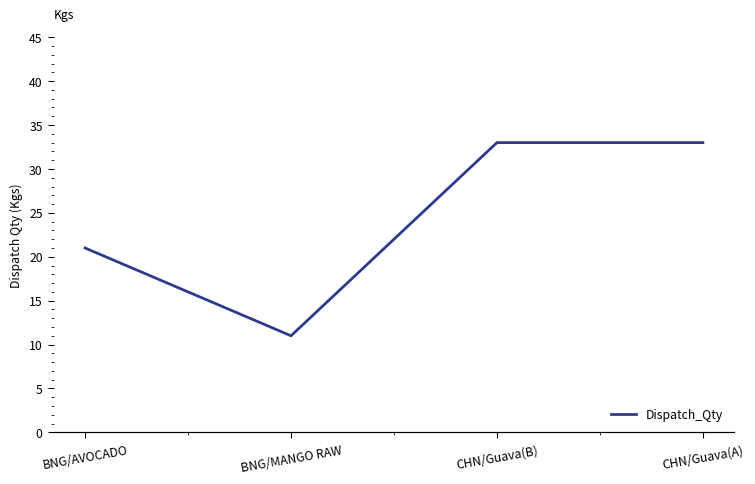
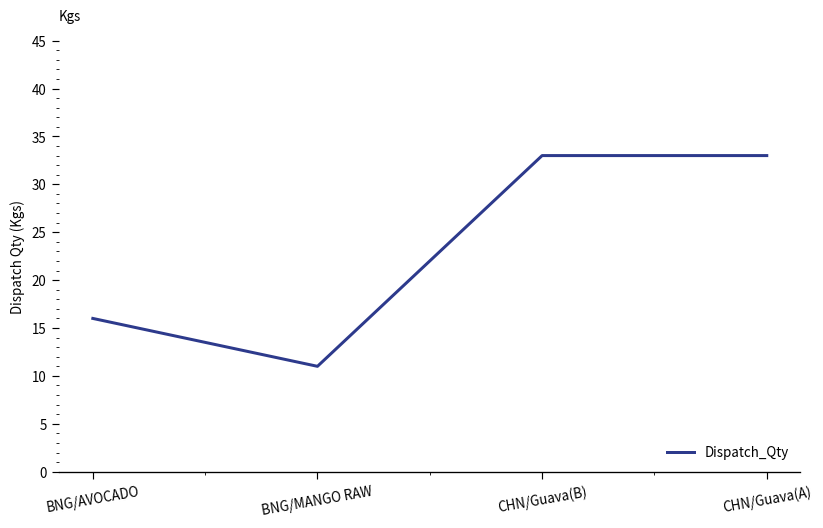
BNG/AVOCADO: 21 -> 16
